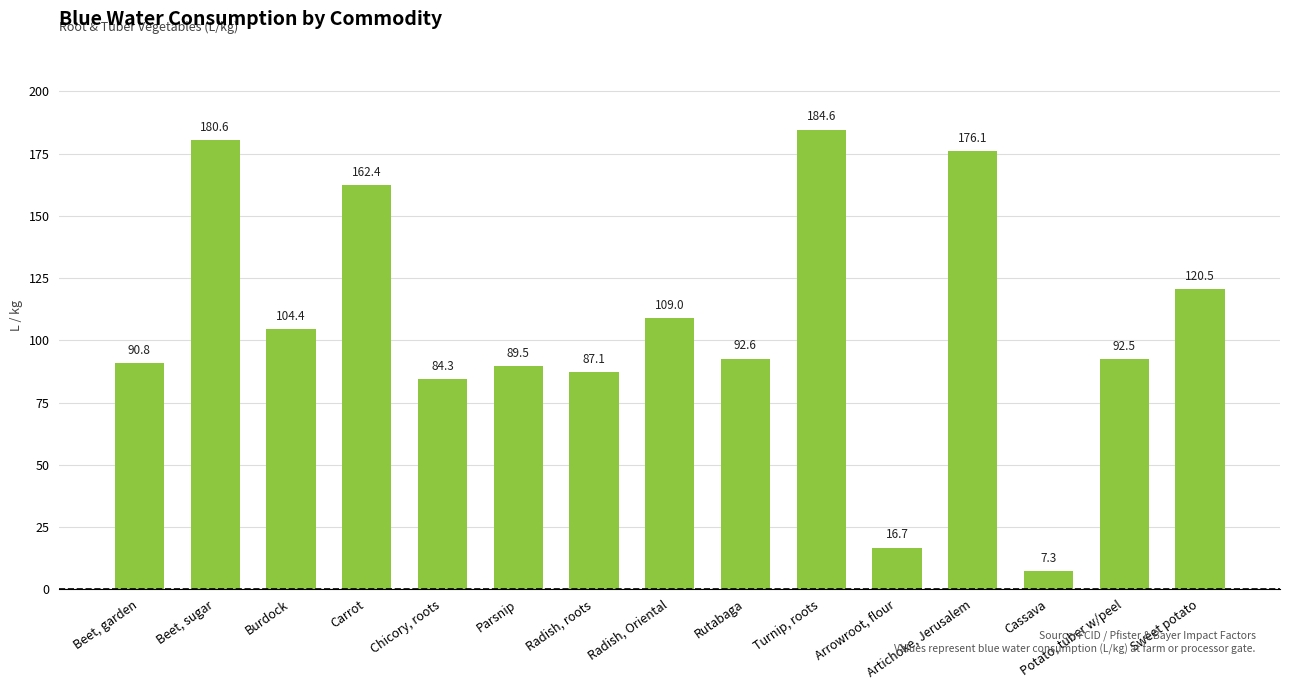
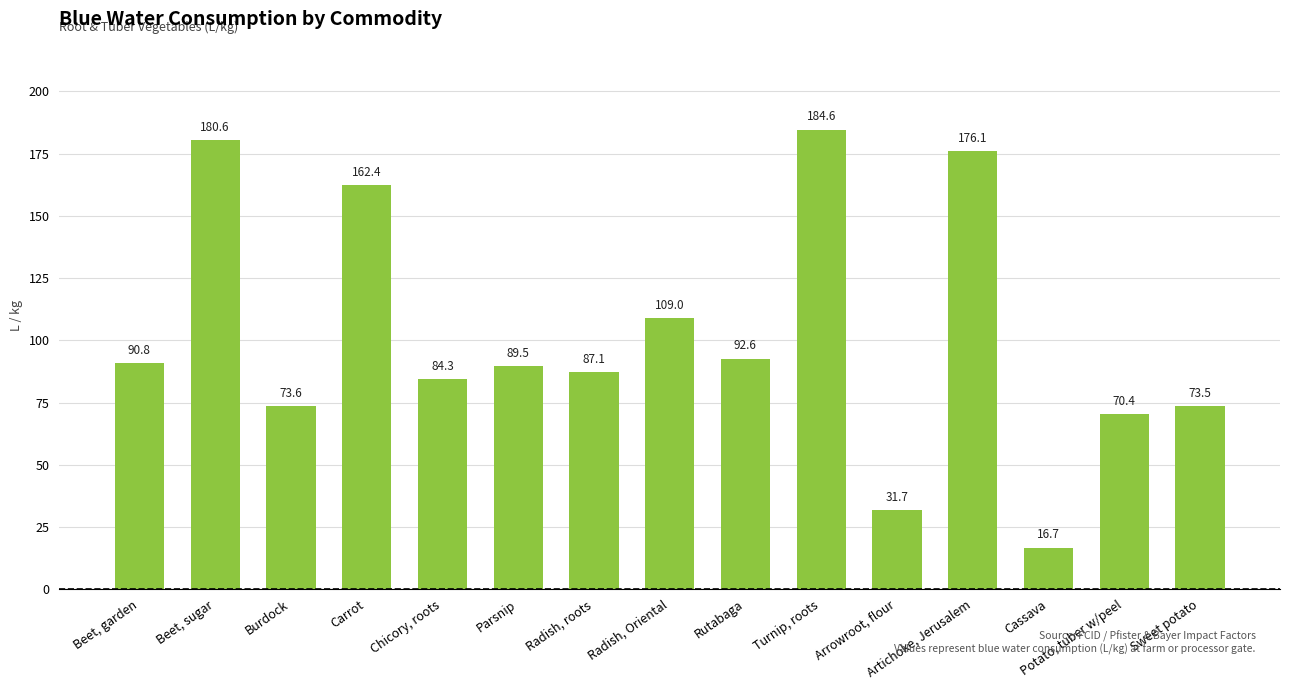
Burdock: 104.4 -> 73.6
Arrowroot, flour: 16.7 -> 31.7
Cassava: 7.3 -> 16.7
Potato, tuber w/peel: 92.5 -> 70.4
Sweet potato: 120.5 -> 73.5
